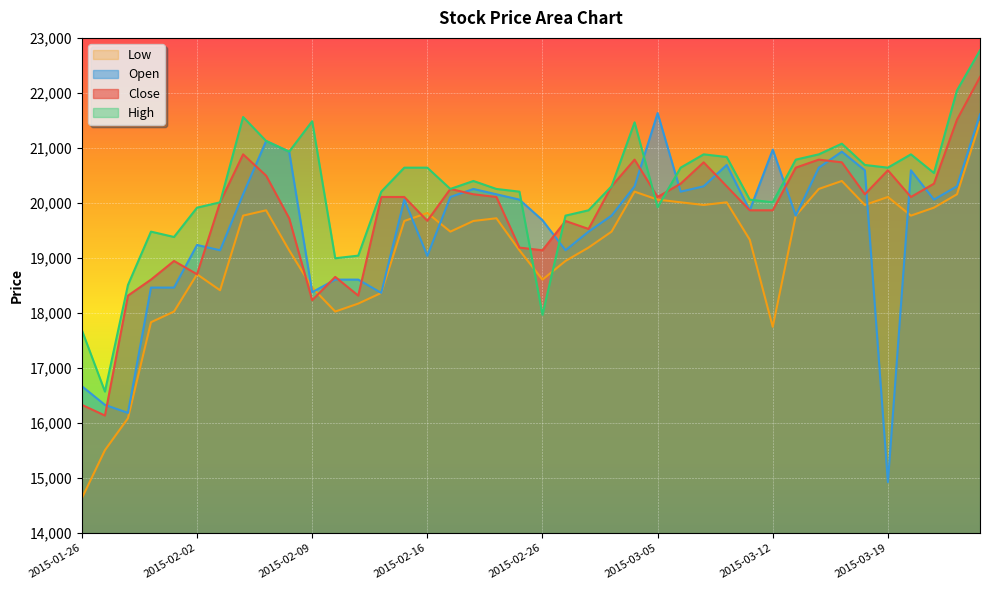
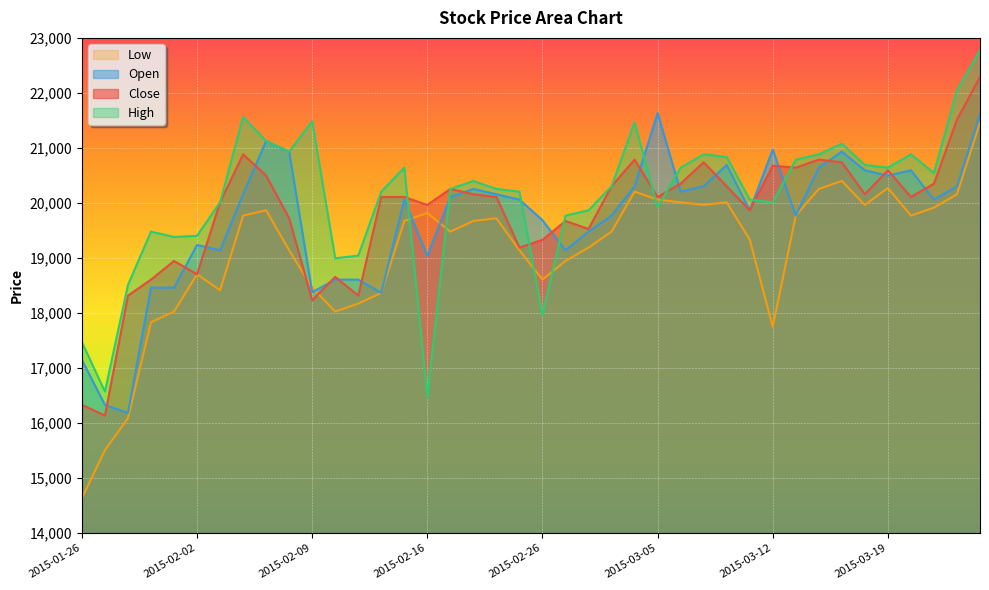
Open, 2015-01-26: 16,700 -> 17,100
High, 2015-01-26: 17,700 -> 17,500
High, 2015-02-02: 19,900 -> 19,400
Close, 2015-02-16: 19,700 -> 20,000
High, 2015-02-16: 20,600 -> 16,500
Close, 2015-02-26: 19,100 -> 19,300
Close, 2015-03-12: 19,900 -> 20,700
Low, 2015-03-19: 20,100 -> 20,300
Open, 2015-03-19: 14,900 -> 20,500
